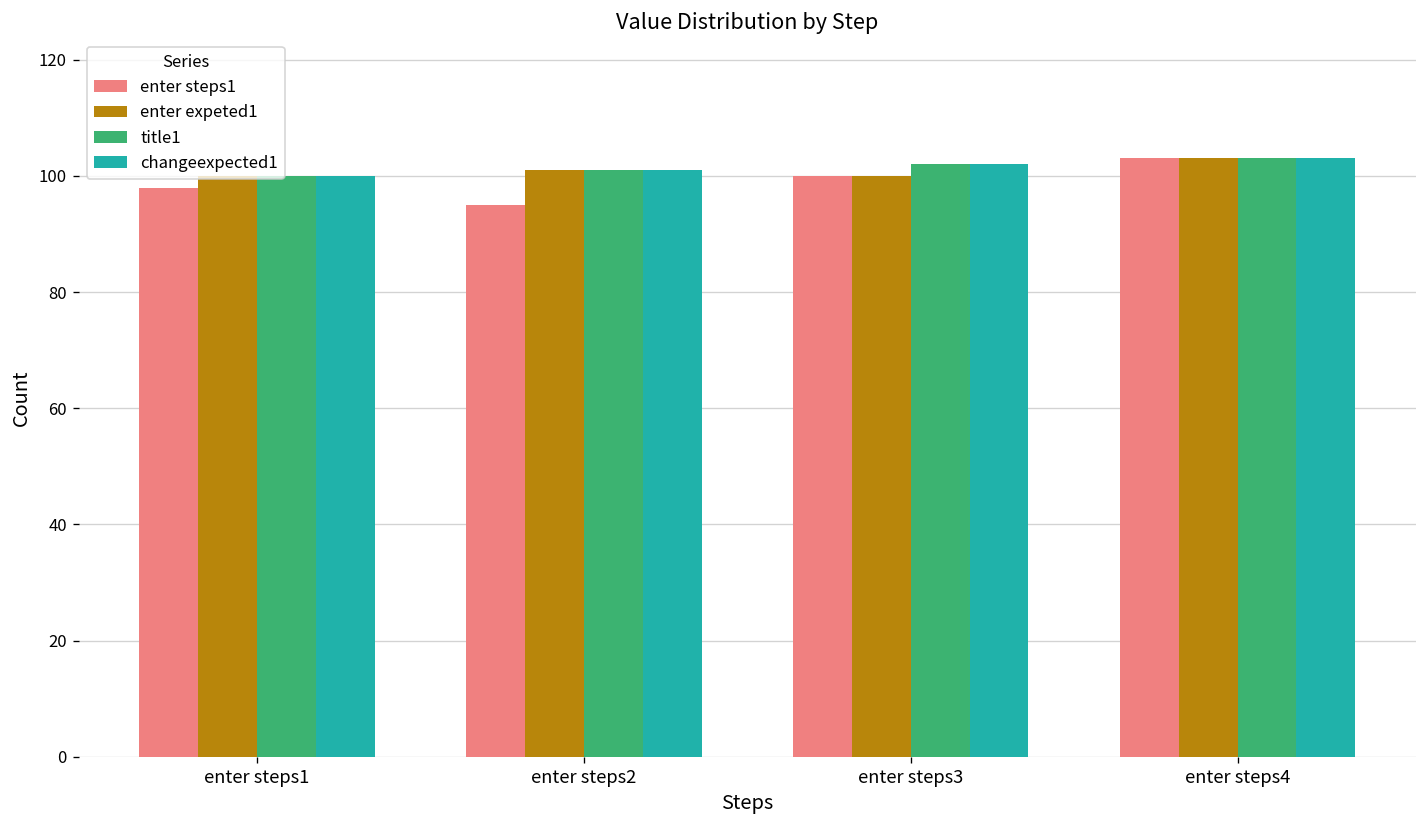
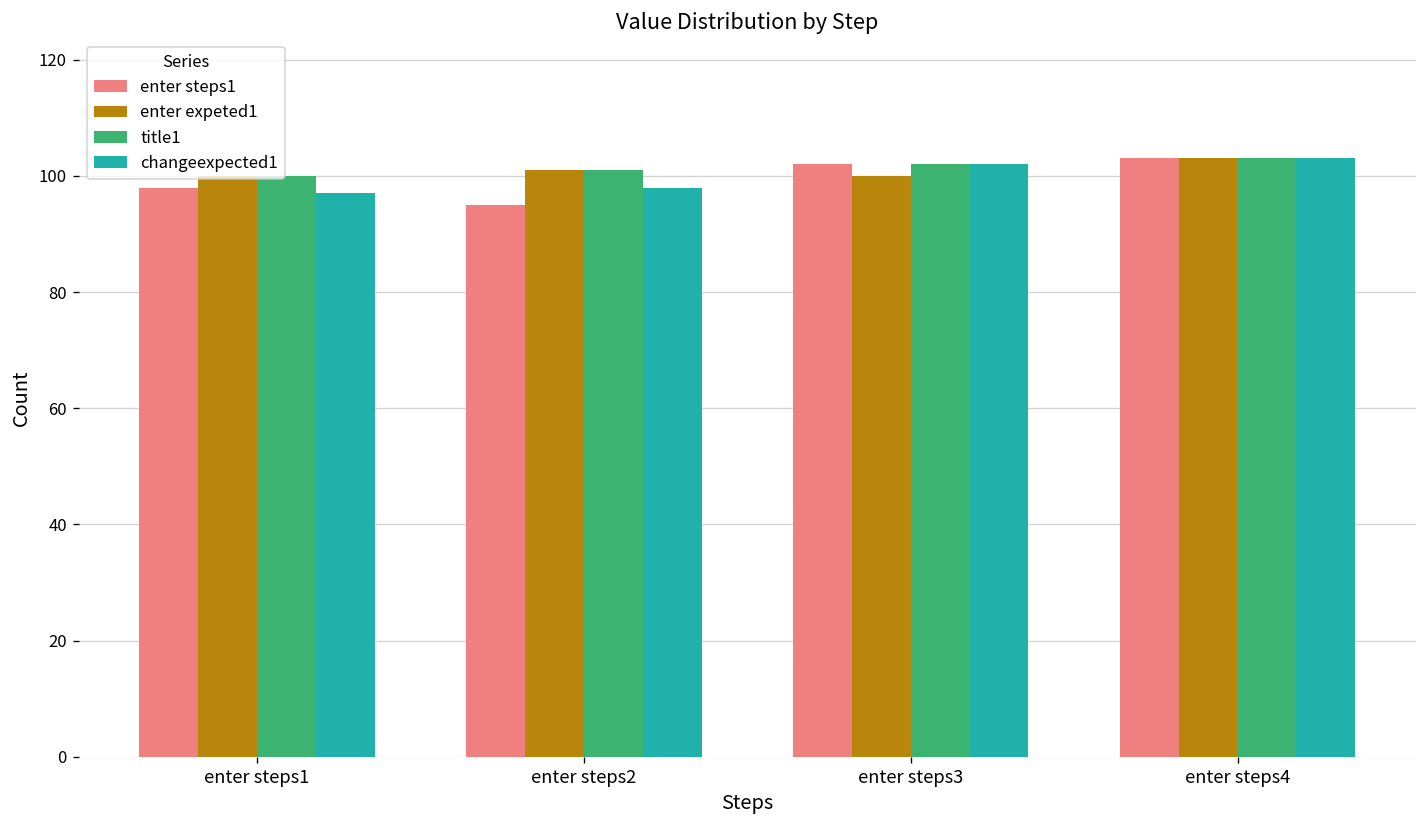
changeexpected1, enter steps1: 100 -> 97
changeexpected1, enter steps2: 101 -> 98
enter steps1, enter steps3: 100 -> 102
